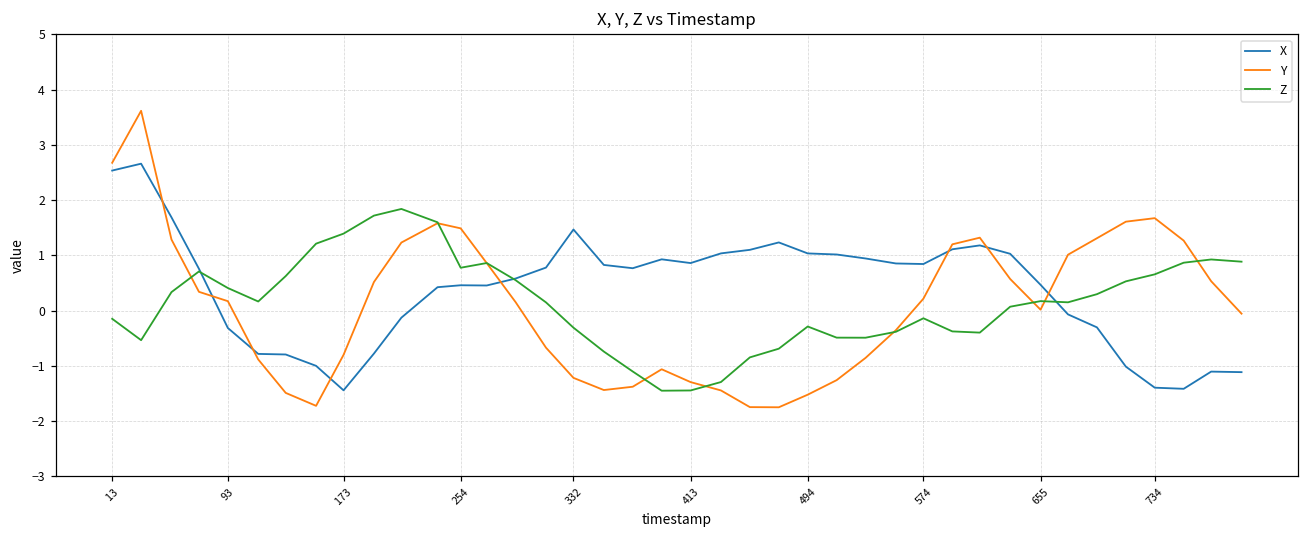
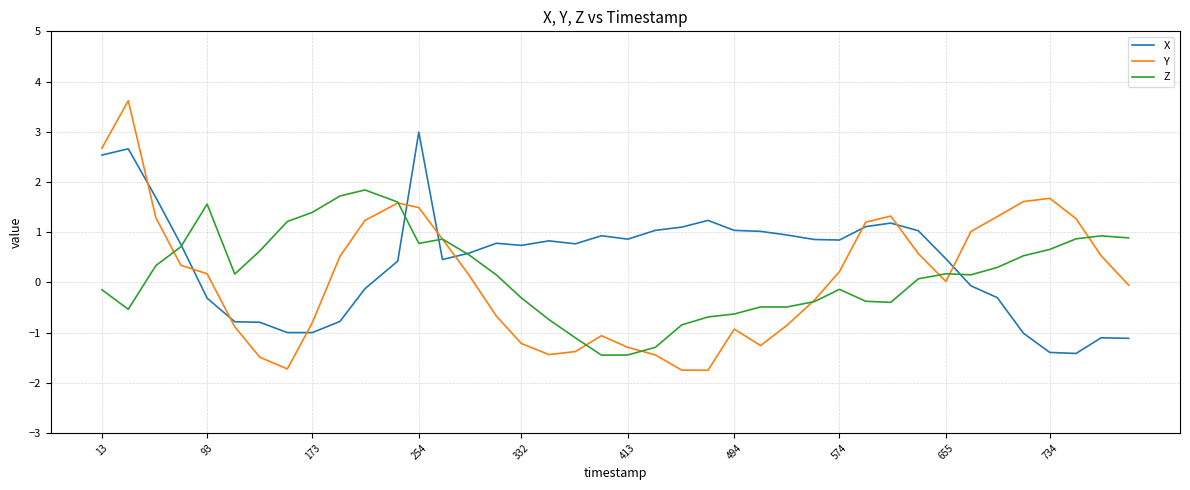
Z, 93: 0.4 -> 1.6
X, 173: -1.4 -> -1.0
X, 254: 0.5 -> 3.0
X, 332: 1.5 -> 0.7
Y, 494: -1.5 -> -0.9
Z, 494: -0.3 -> -0.6
